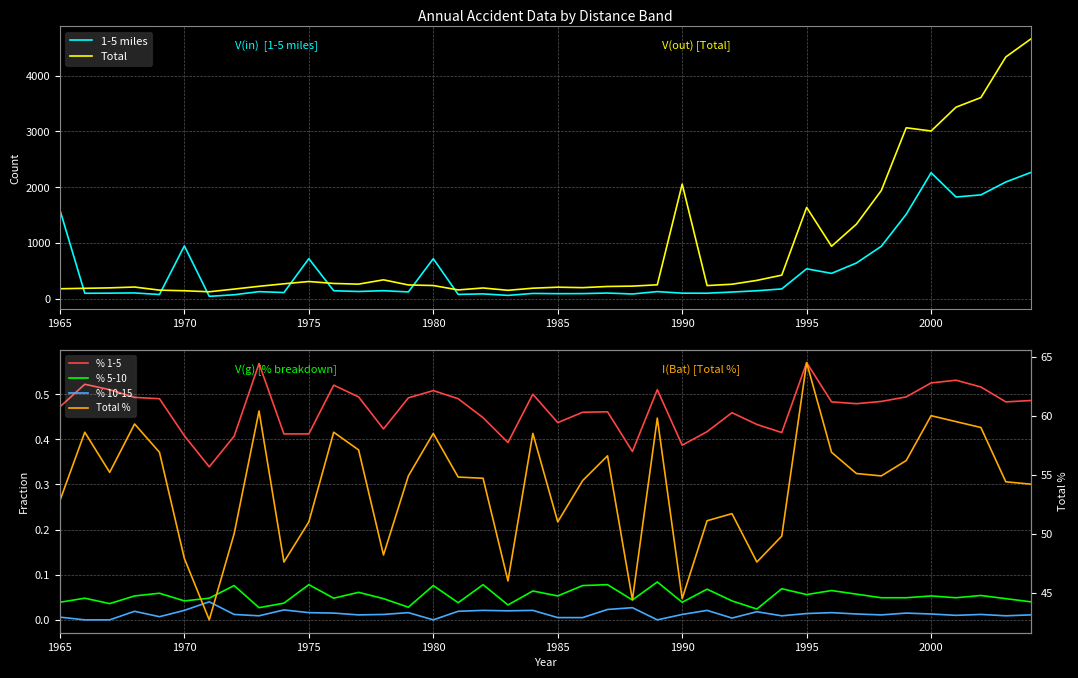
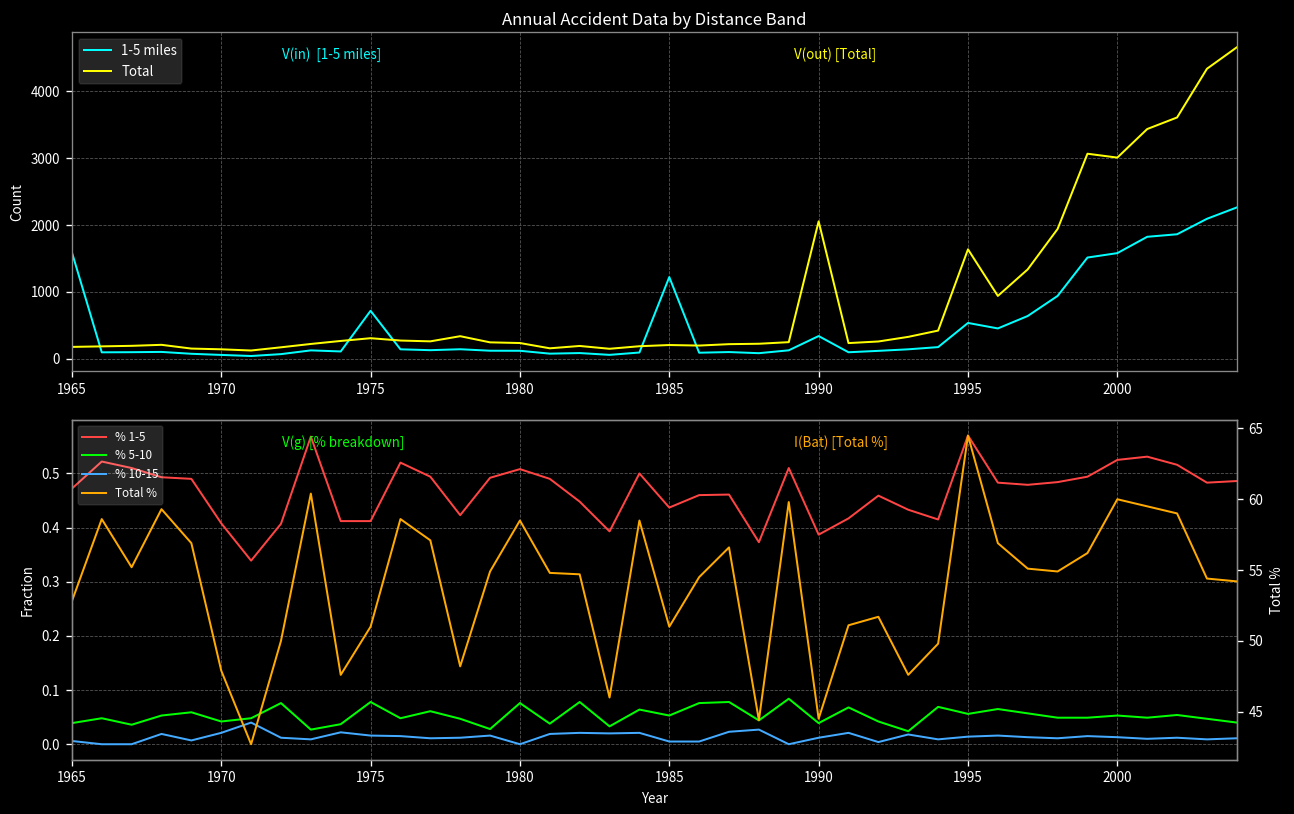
Annual Accident Data by Distance Band, 1-5 miles, 1970: 900 -> 100
Annual Accident Data by Distance Band, 1-5 miles, 1980: 700 -> 100
Annual Accident Data by Distance Band, 1-5 miles, 1985: 100 -> 1200
Annual Accident Data by Distance Band, 1-5 miles, 1990: 100 -> 300
Annual Accident Data by Distance Band, 1-5 miles, 2000: 2300 -> 1600
